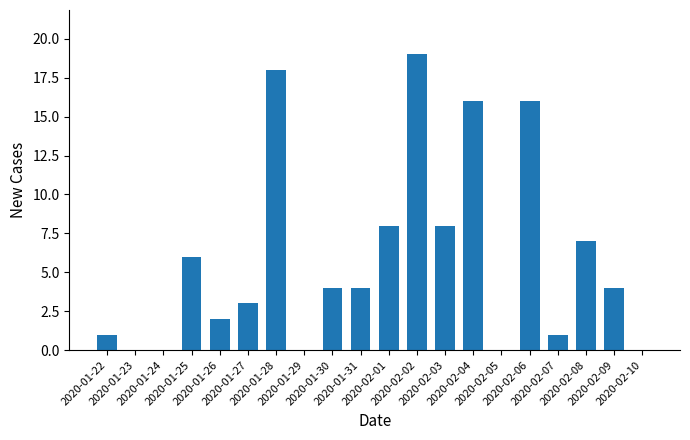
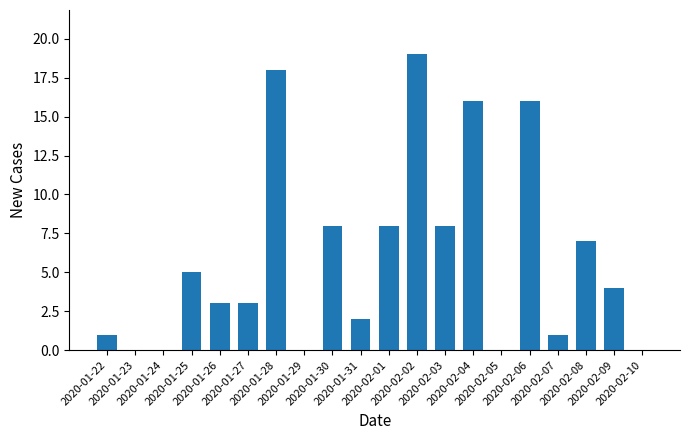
2020-01-25: 6 -> 5
2020-01-26: 2 -> 3
2020-01-30: 4 -> 8
2020-01-31: 4 -> 2
